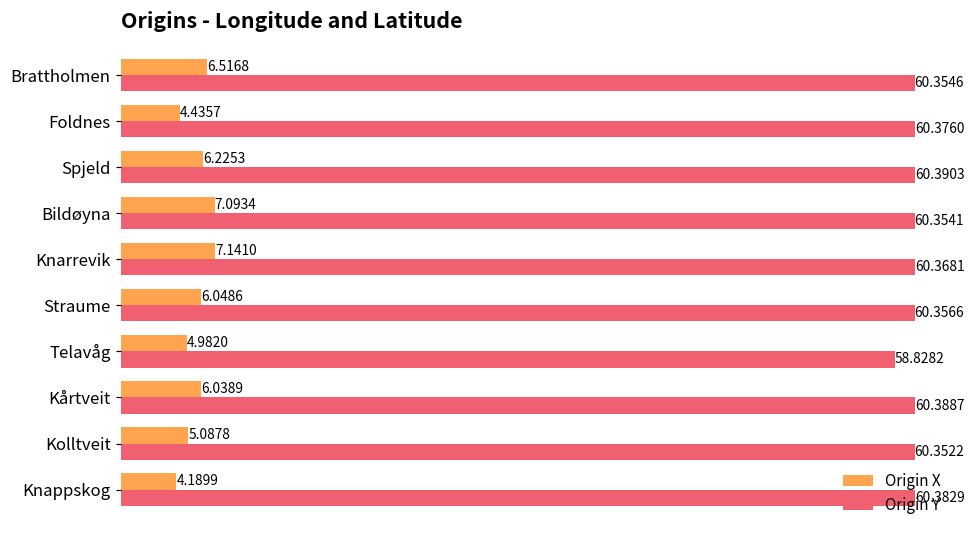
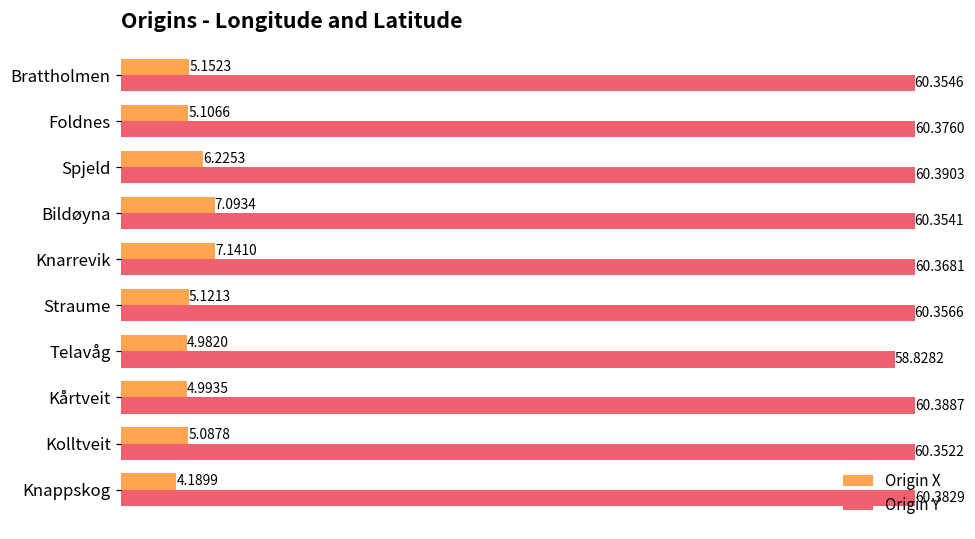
Origin X, Brattholmen: 6.5168 -> 5.1523
Origin X, Foldnes: 4.4357 -> 5.1066
Origin X, Straume: 6.0486 -> 5.1213
Origin X, Kårtveit: 6.0389 -> 4.9935
